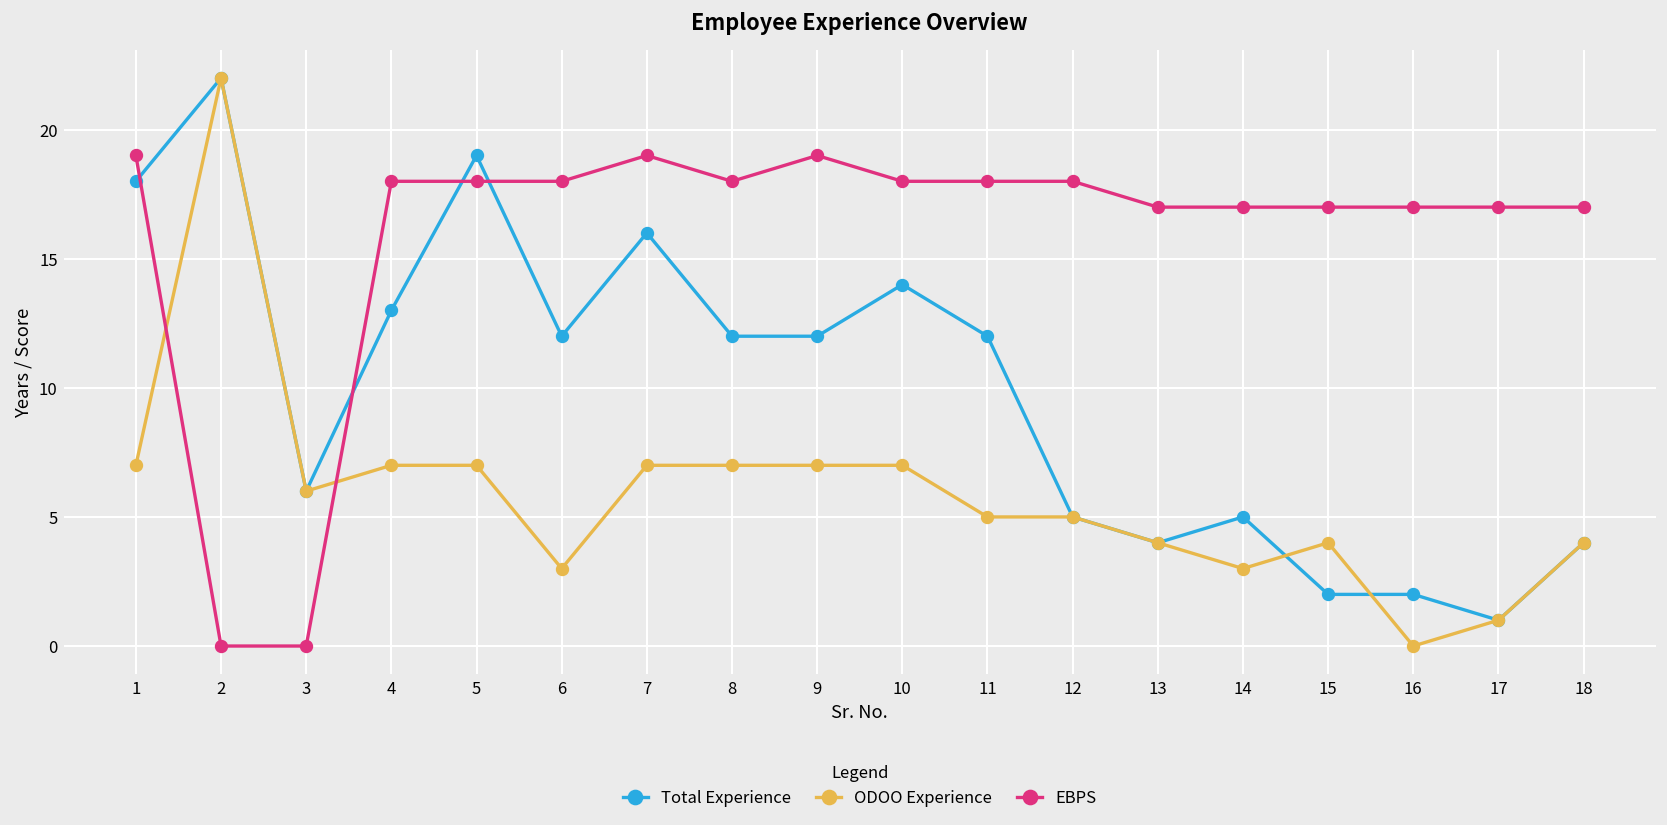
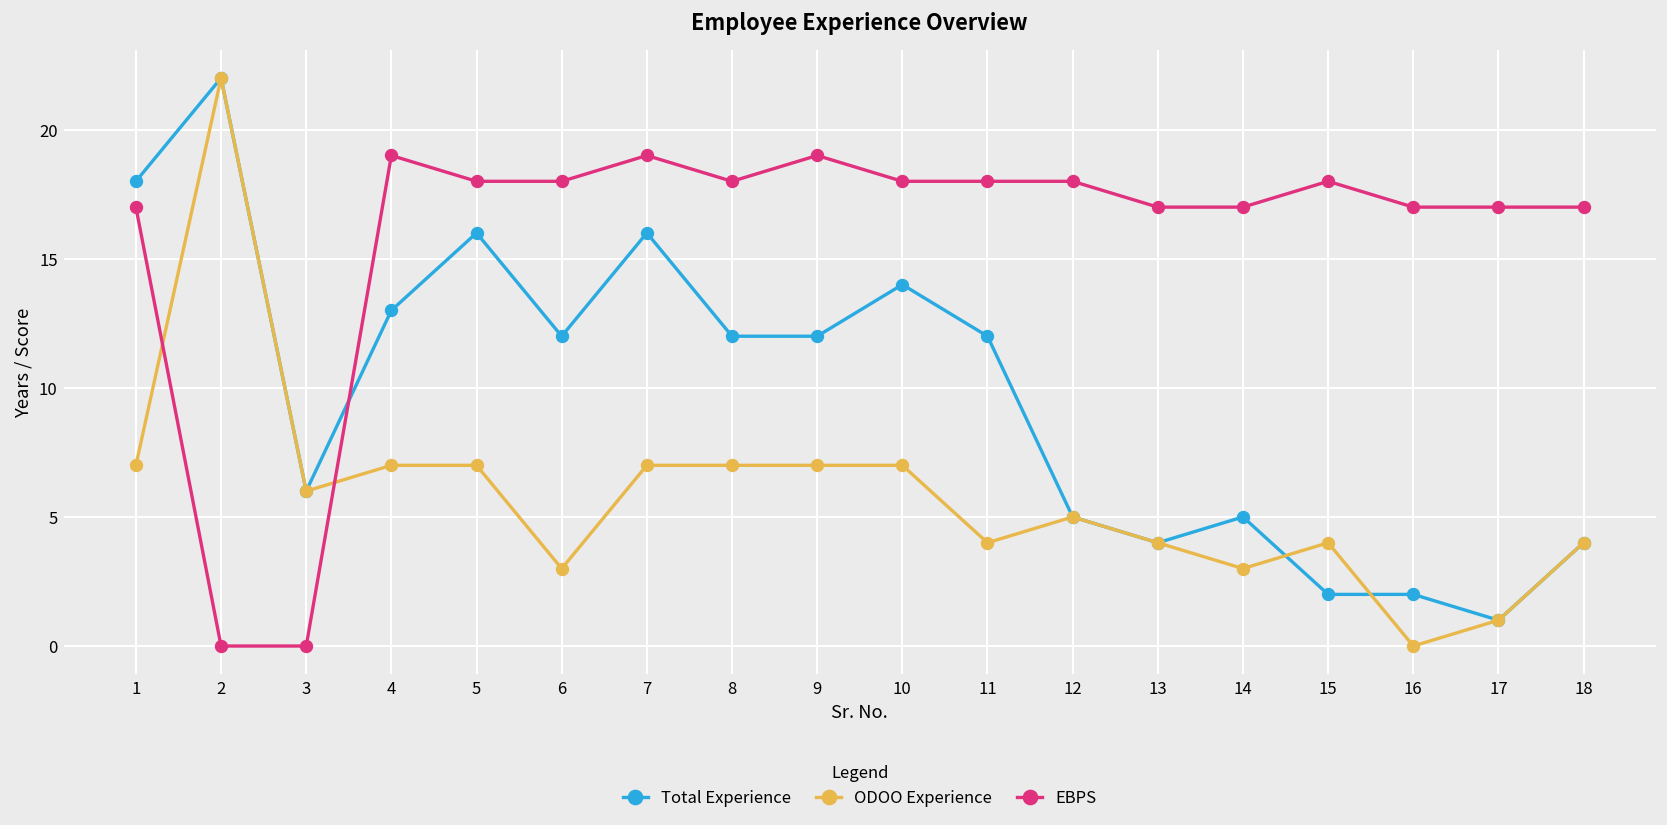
EBPS, 1: 19 -> 17
EBPS, 4: 18 -> 19
Total Experience, 5: 19 -> 16
ODOO Experience, 11: 5 -> 4
EBPS, 15: 17 -> 18
